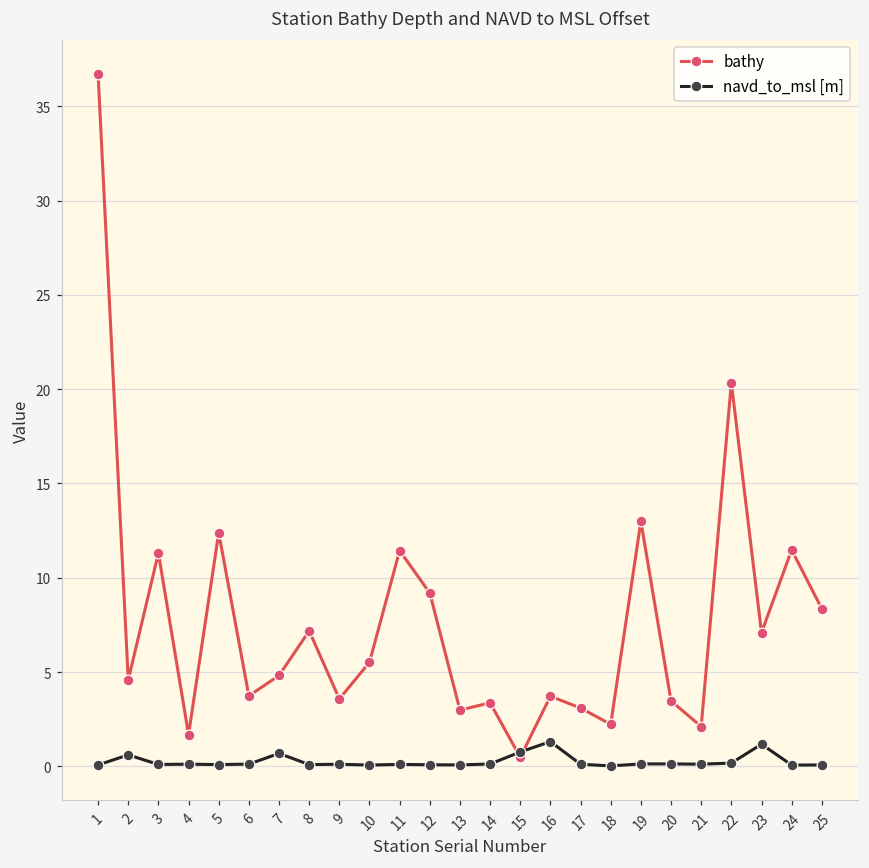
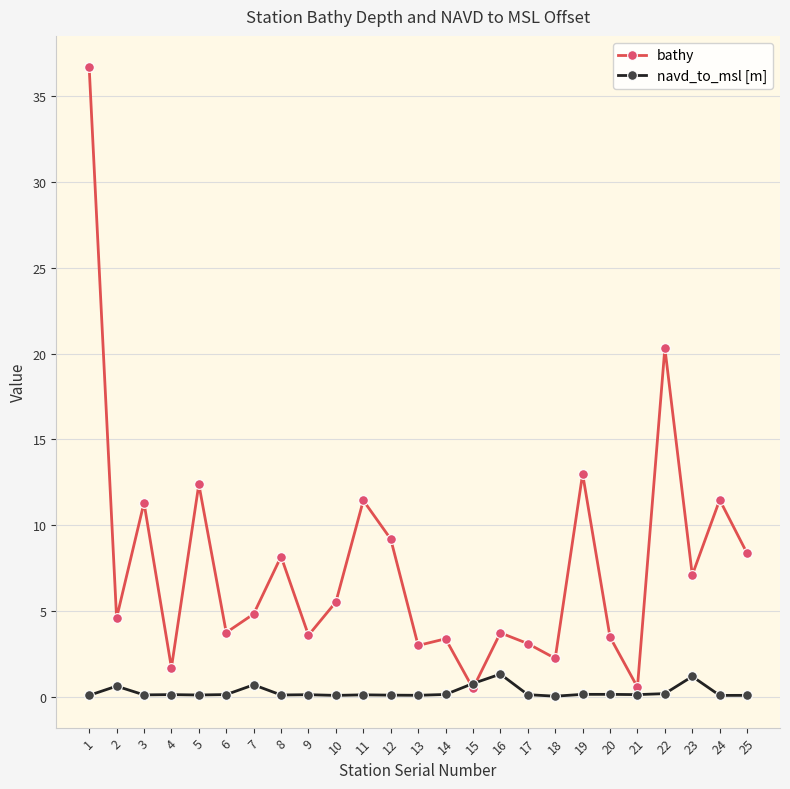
bathy, 8: 7.2 -> 8.2
bathy, 21: 2.1 -> 0.5
